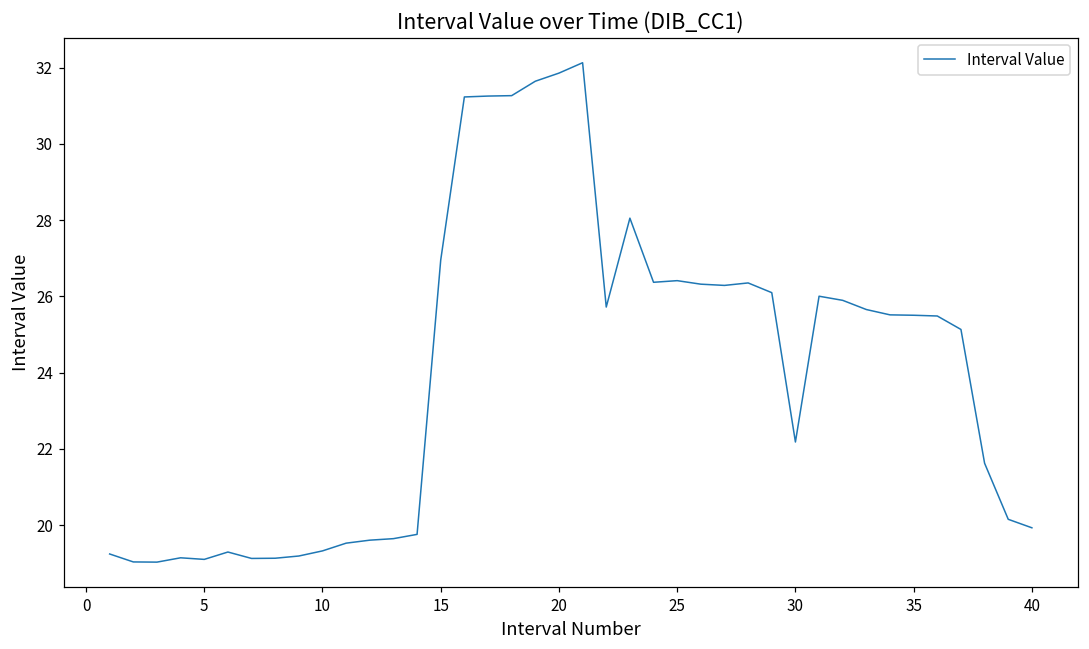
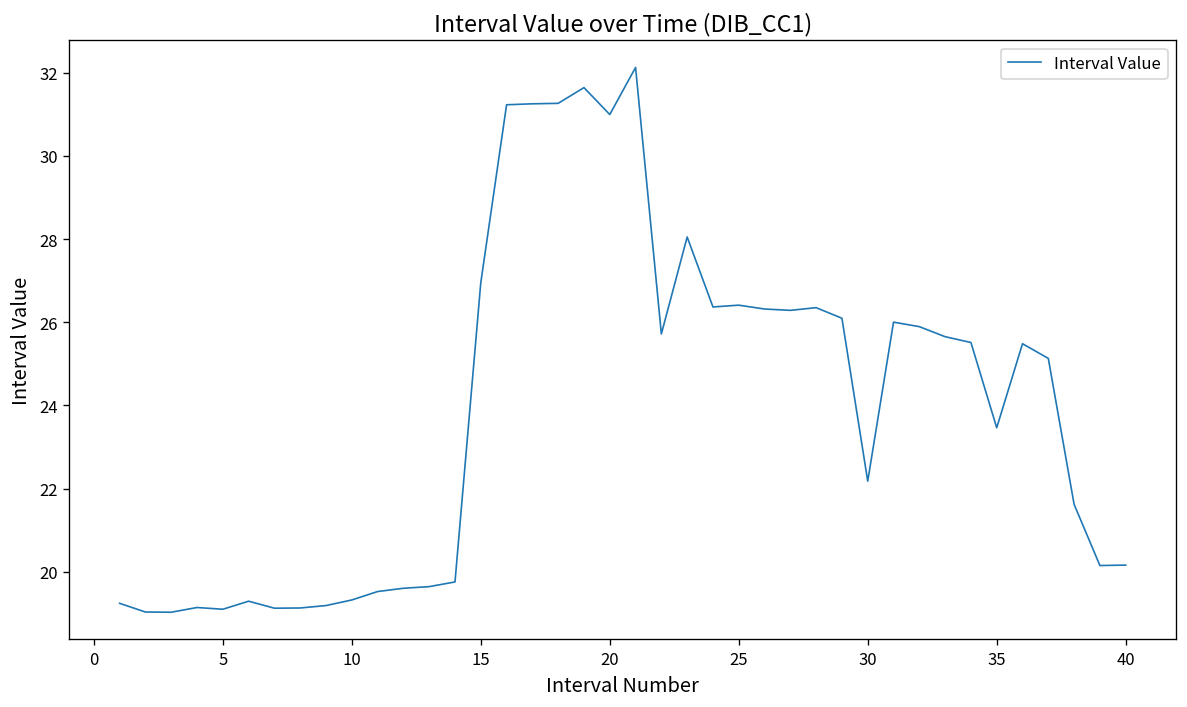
20: 31.9 -> 31.0
35: 25.5 -> 23.5
40: 19.9 -> 20.2
